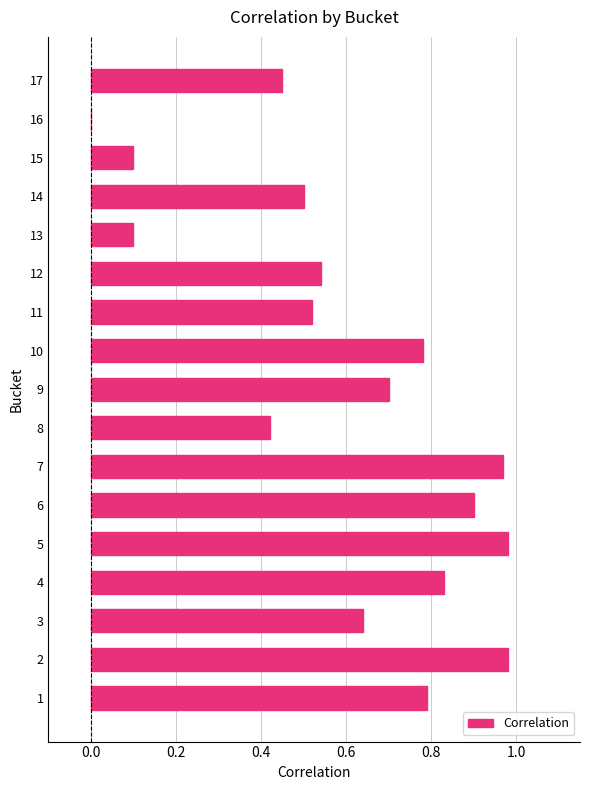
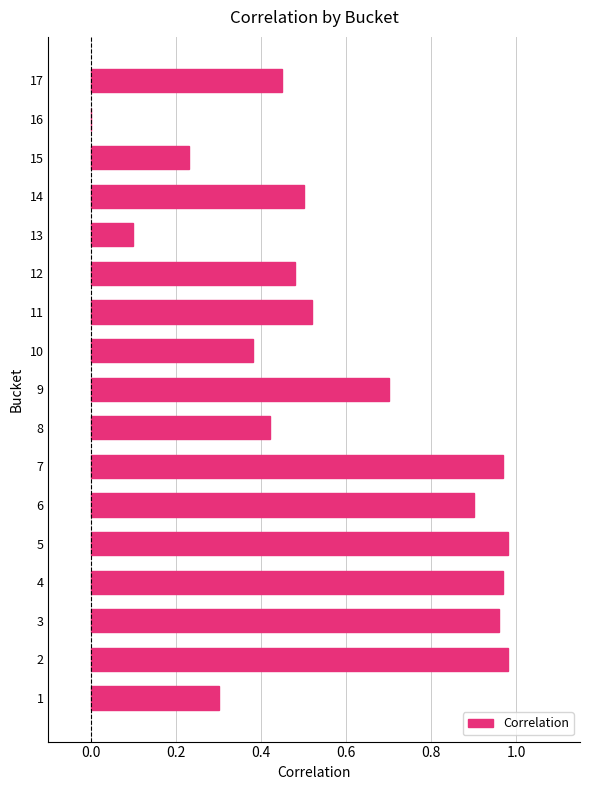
15: 0.10 -> 0.23
12: 0.54 -> 0.48
10: 0.78 -> 0.38
4: 0.83 -> 0.97
3: 0.64 -> 0.96
1: 0.79 -> 0.30
